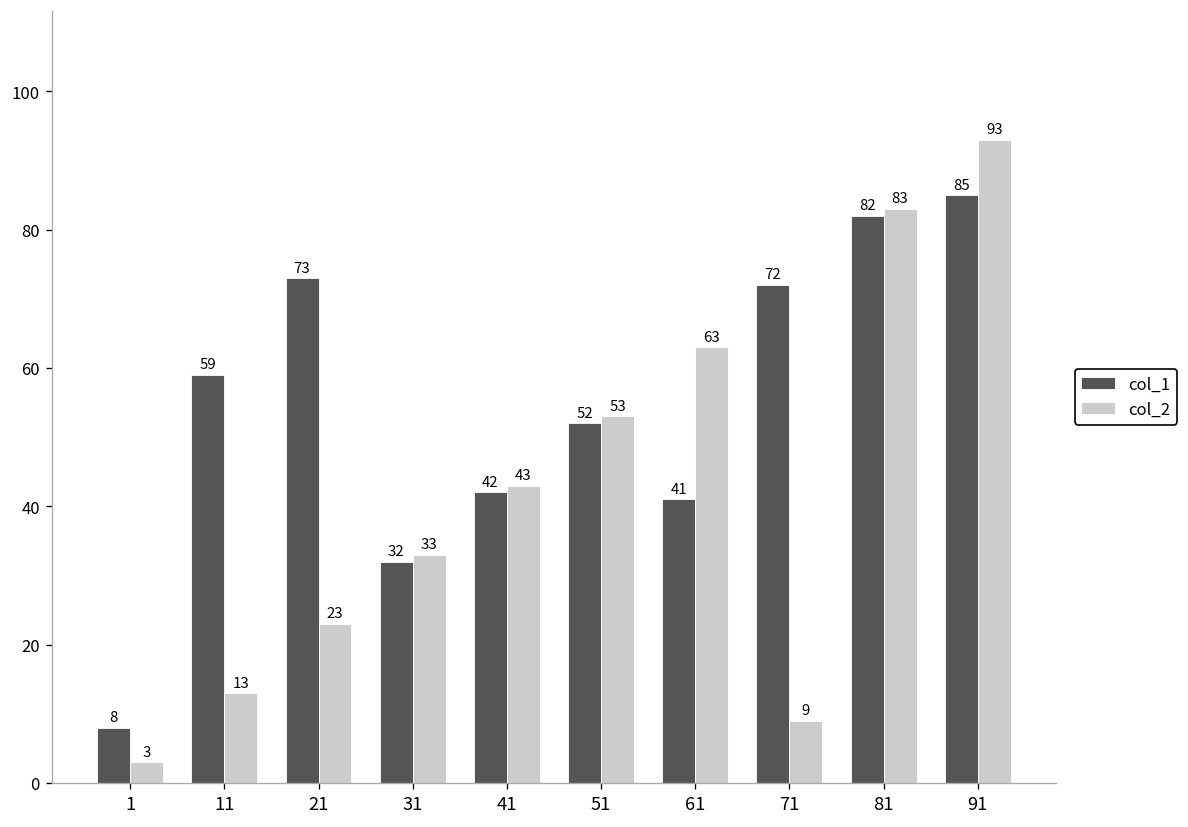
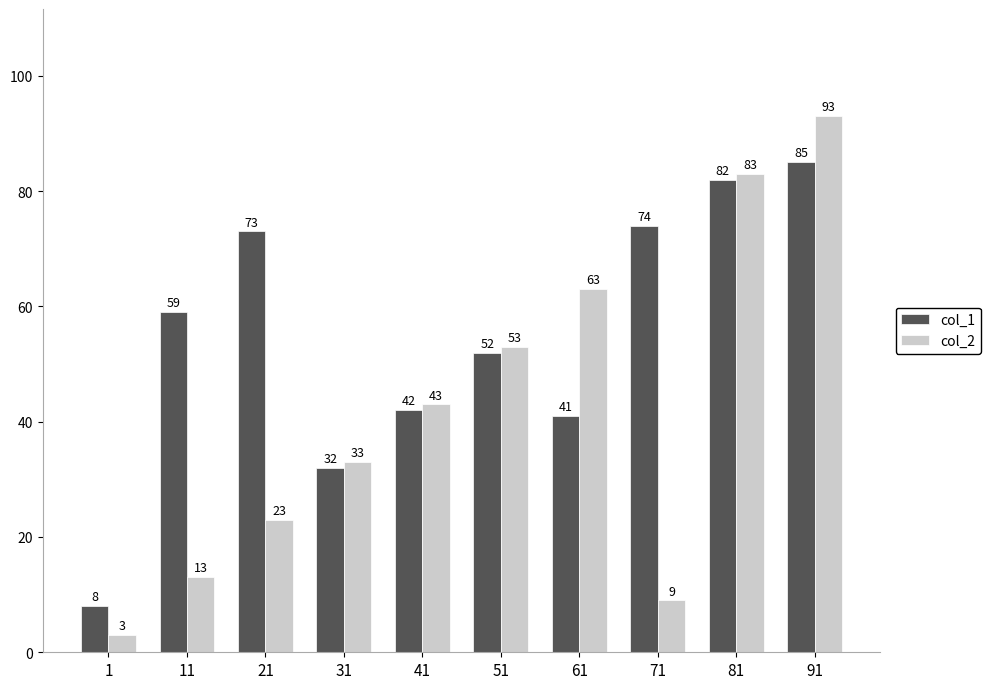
col_1, 71: 72 -> 74
